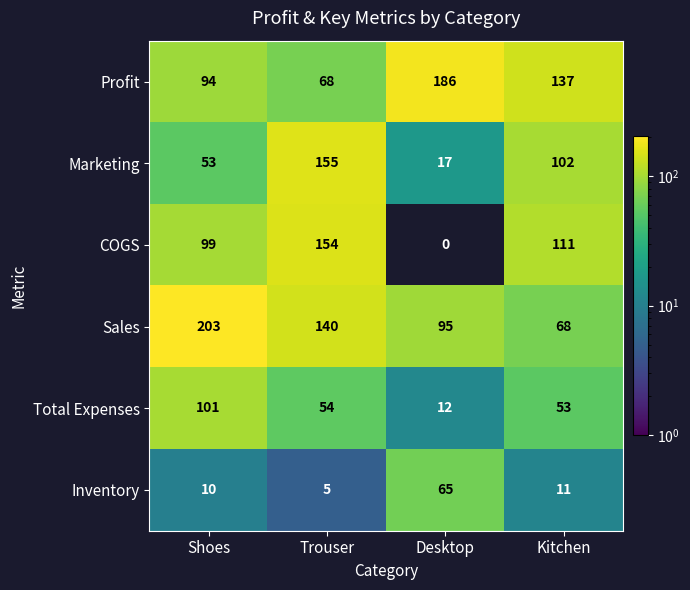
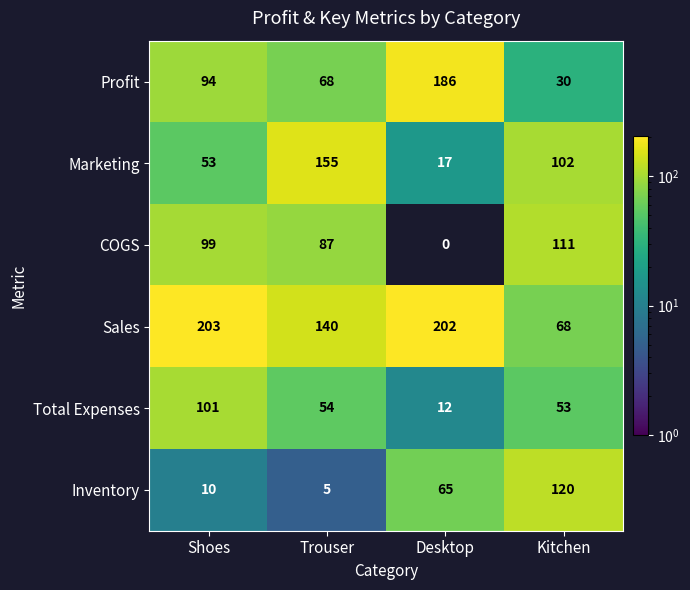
Profit, Kitchen: 137 -> 30
COGS, Trouser: 154 -> 87
Sales, Desktop: 95 -> 202
Inventory, Kitchen: 11 -> 120
